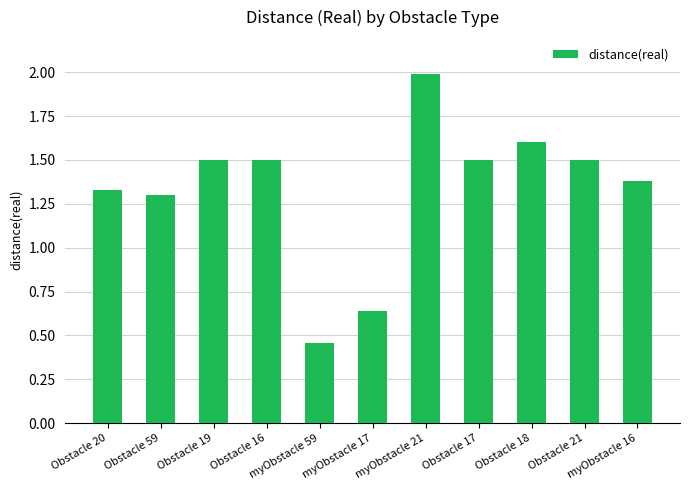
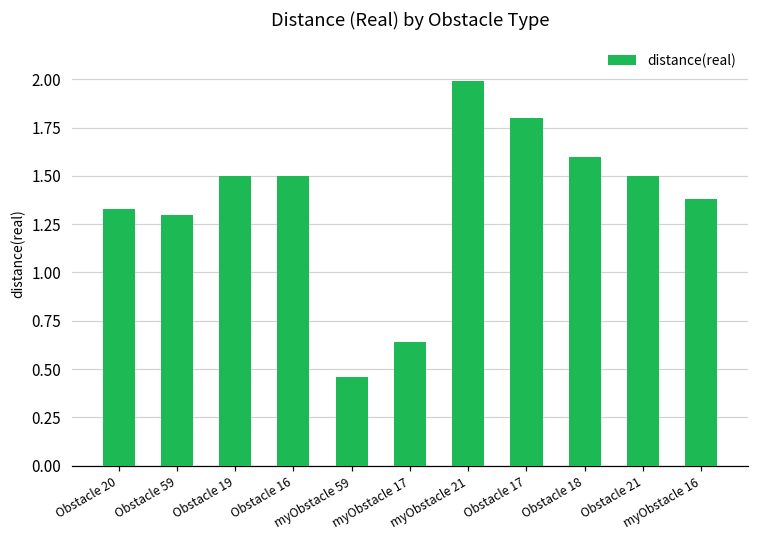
Obstacle 17: 1.5 -> 1.8
